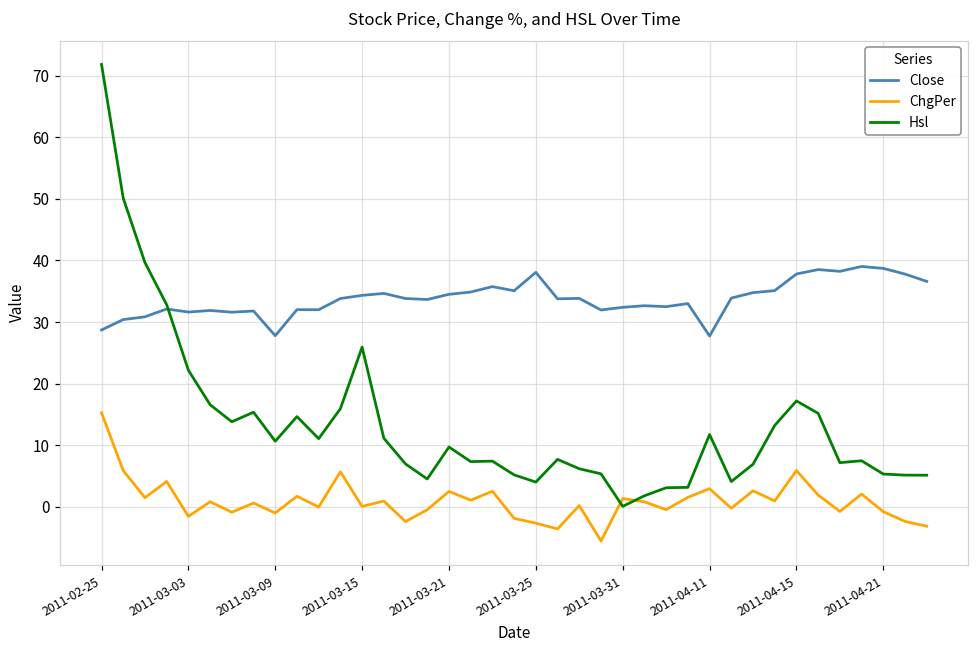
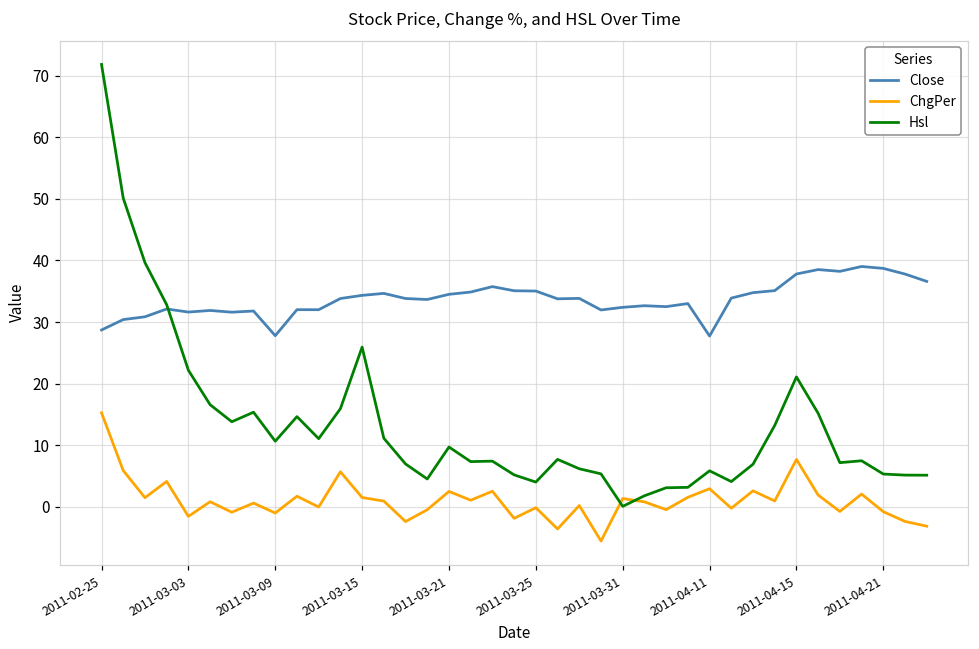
ChgPer, 2011-03-15: 0 -> 2
Close, 2011-03-25: 38 -> 35
ChgPer, 2011-03-25: -3 -> 0
Hsl, 2011-04-11: 12 -> 6
ChgPer, 2011-04-15: 6 -> 8
Hsl, 2011-04-15: 17 -> 21
